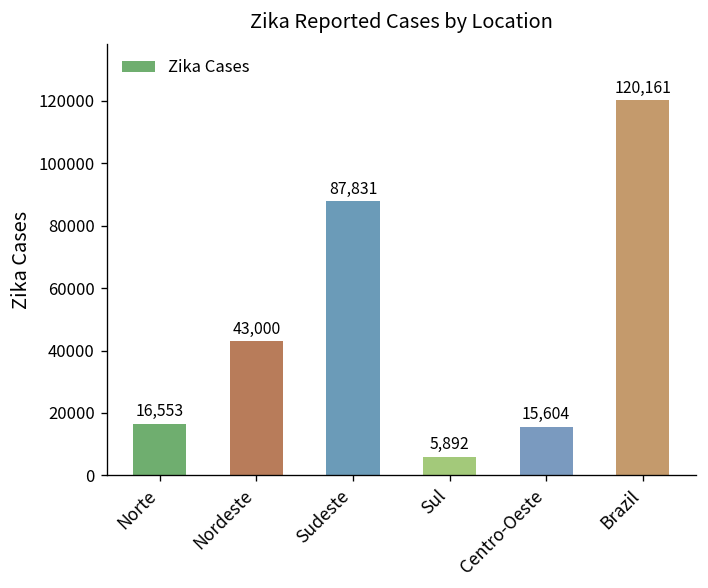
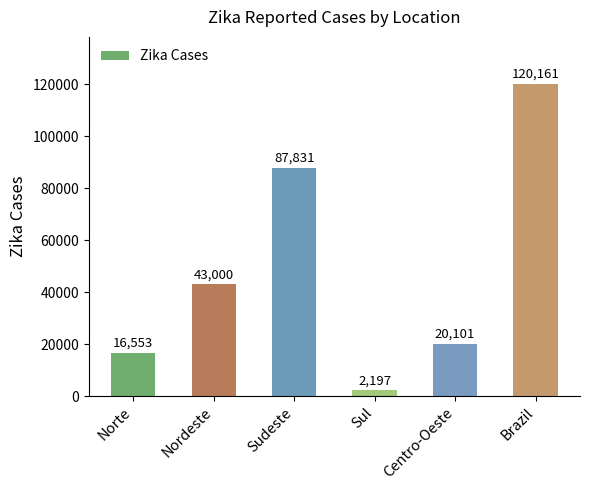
Sul: 5,892 -> 2,197
Centro-Oeste: 15,604 -> 20,101
